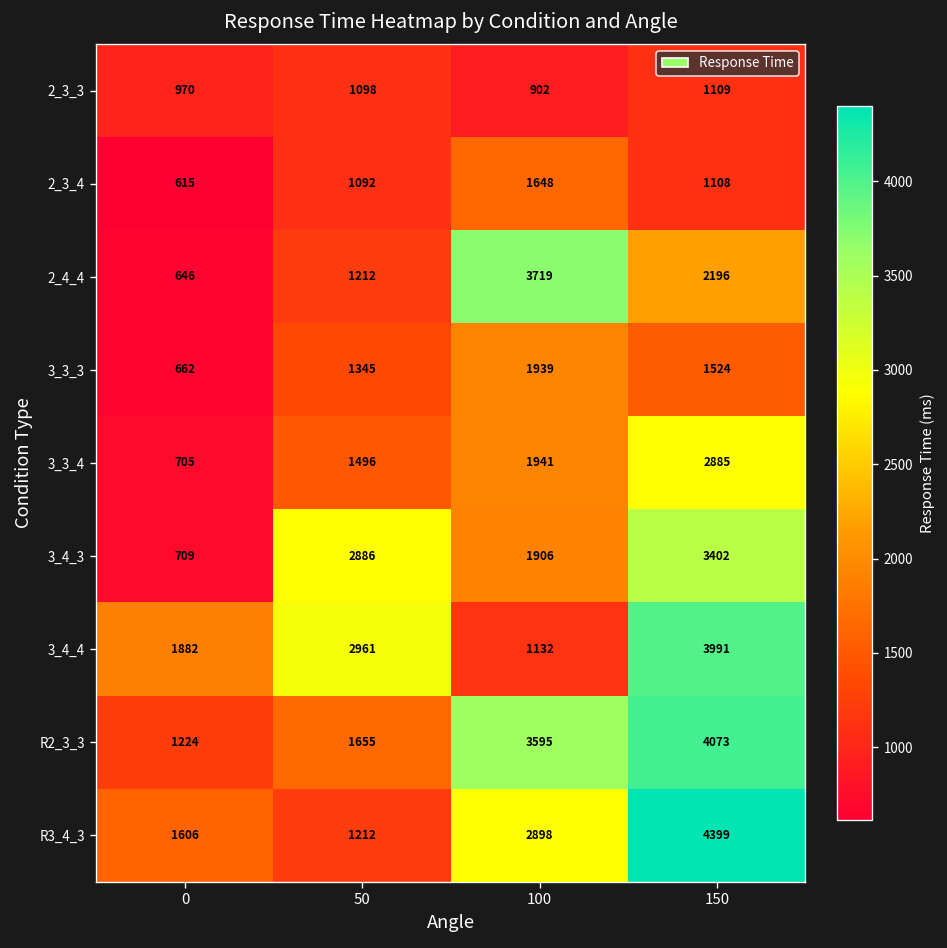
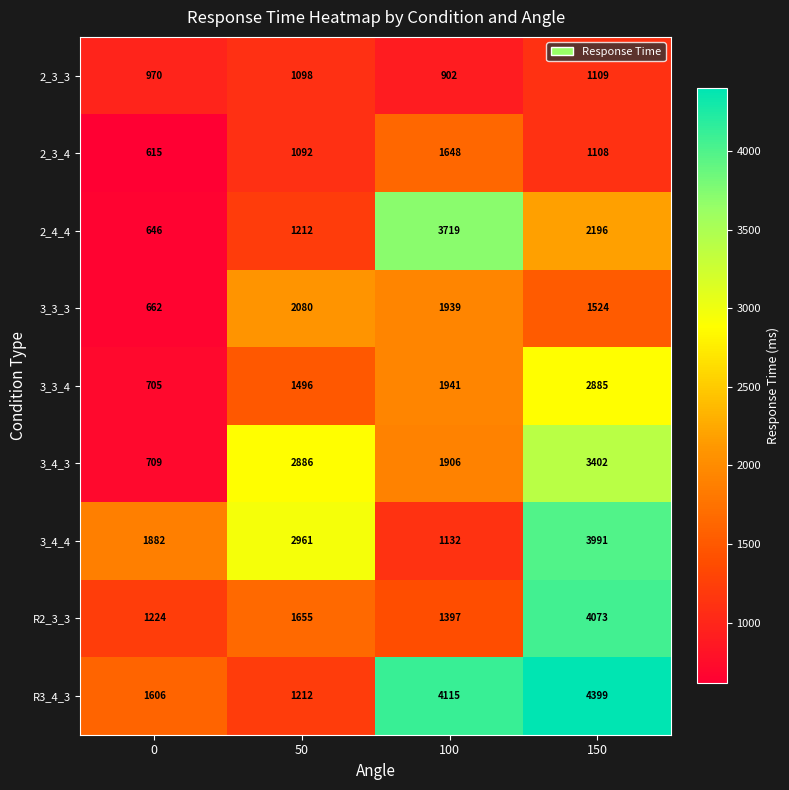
3_3_3, 50: 1345 -> 2080
R2_3_3, 100: 3595 -> 1397
R3_4_3, 100: 2898 -> 4115
